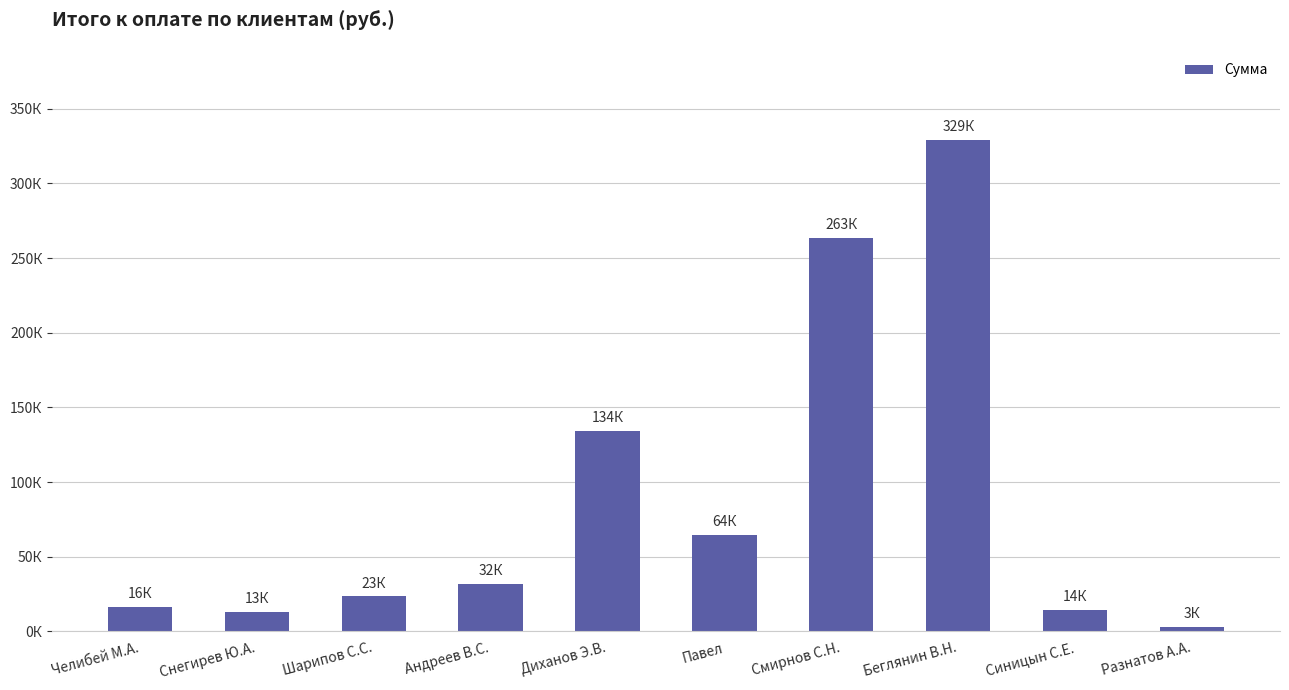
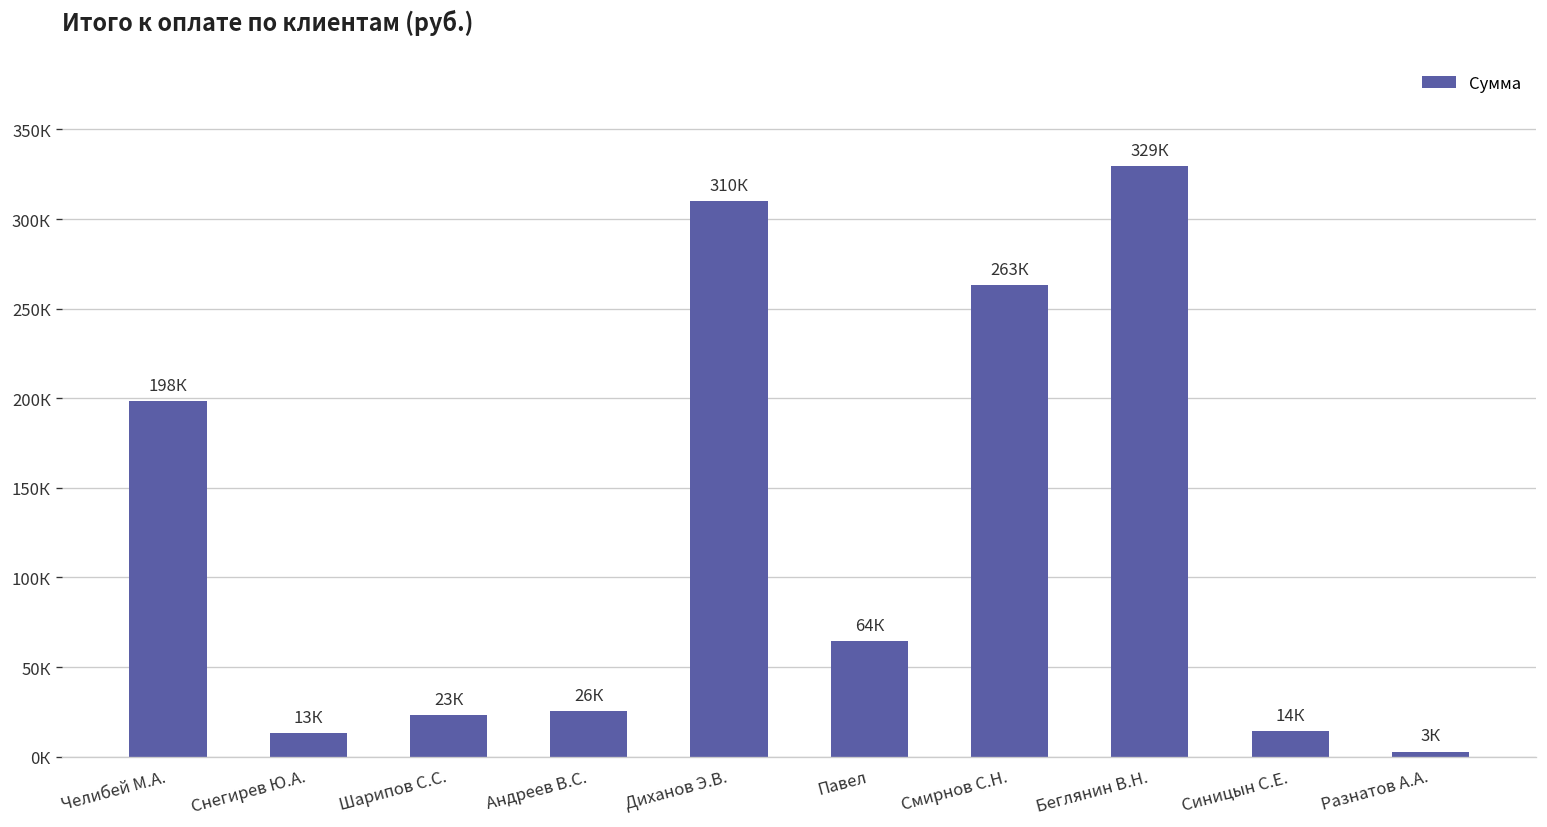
Челибей М.А.: 16К -> 198К
Андреев В.С.: 32К -> 26К
Диханов Э.В.: 134К -> 310К
